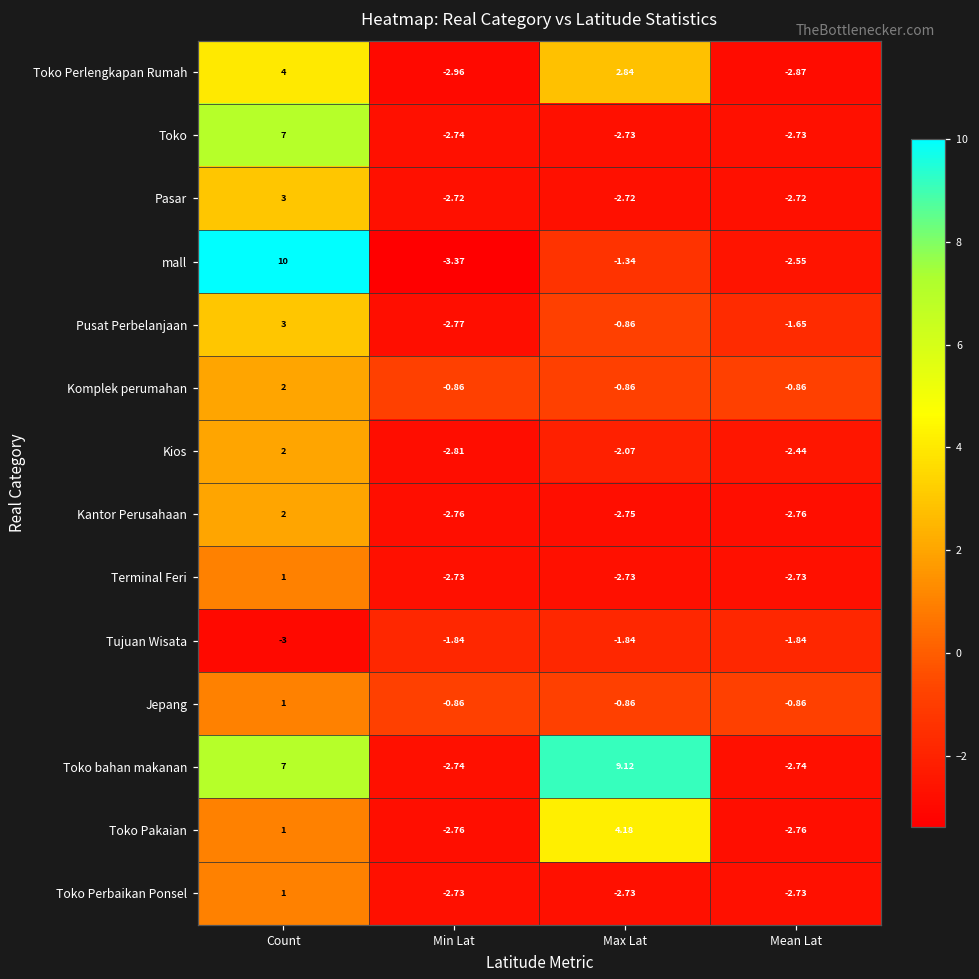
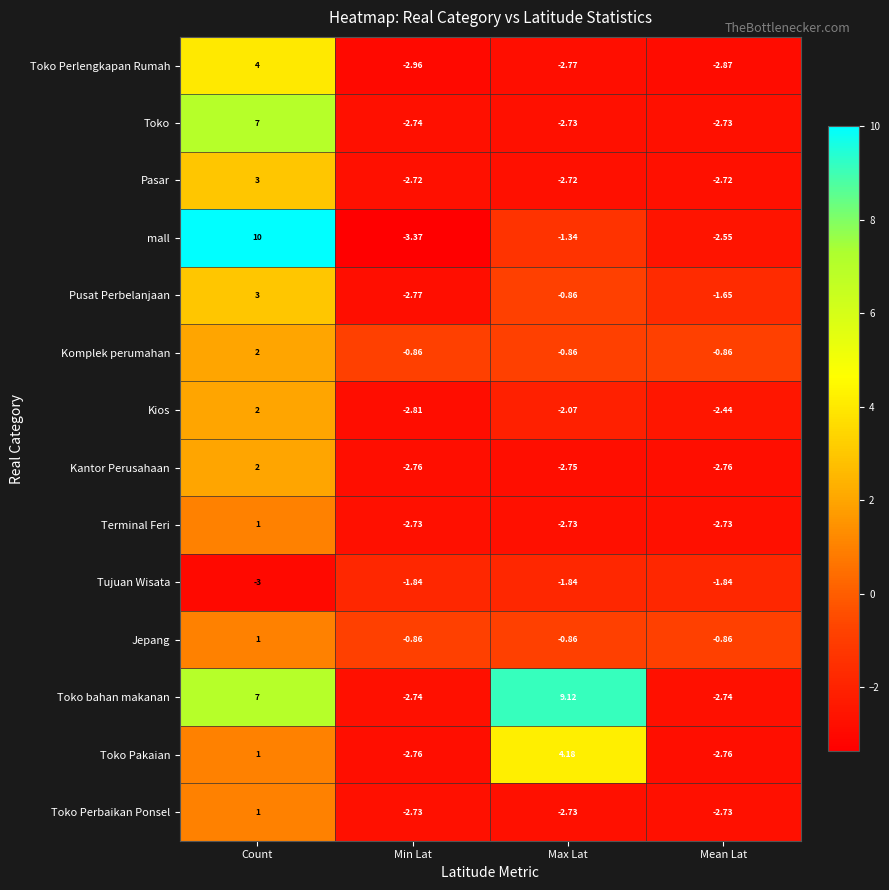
Toko Perlengkapan Rumah, Max Lat: 2.84 -> -2.77
